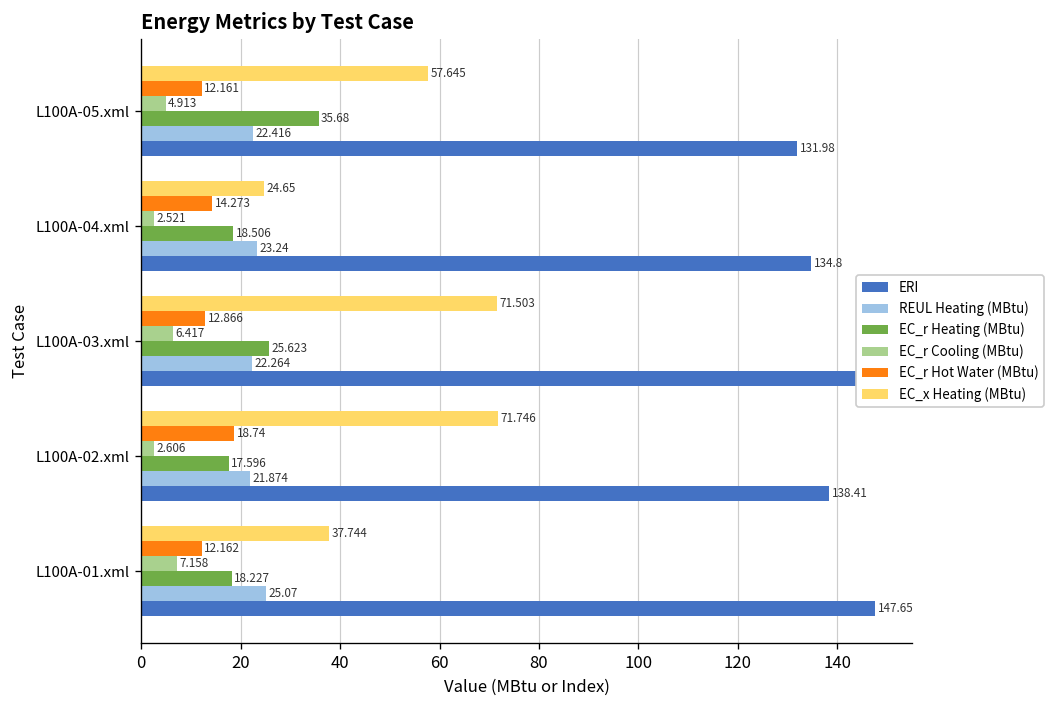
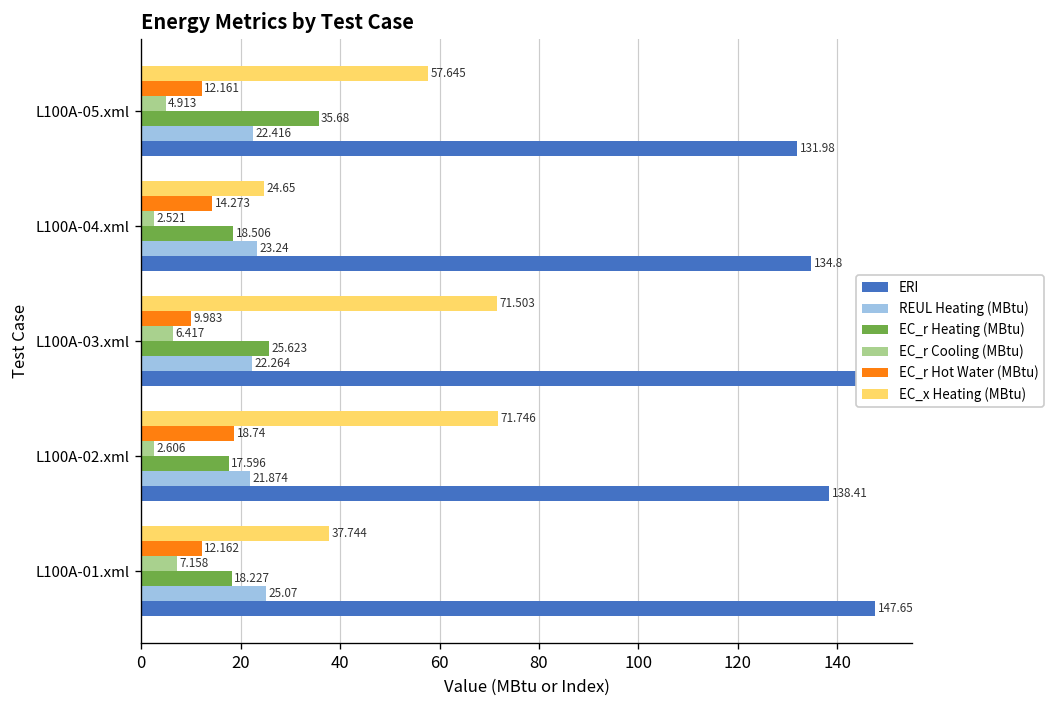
EC_r Hot Water (MBtu), L100A-03.xml: 12.866 -> 9.983
